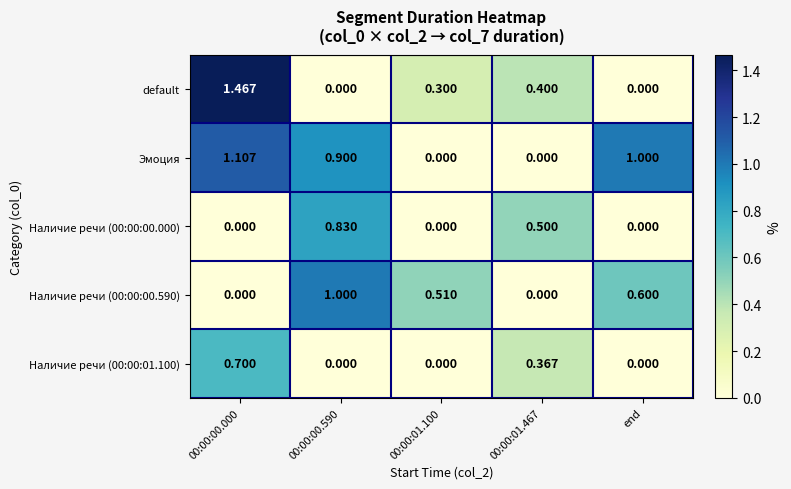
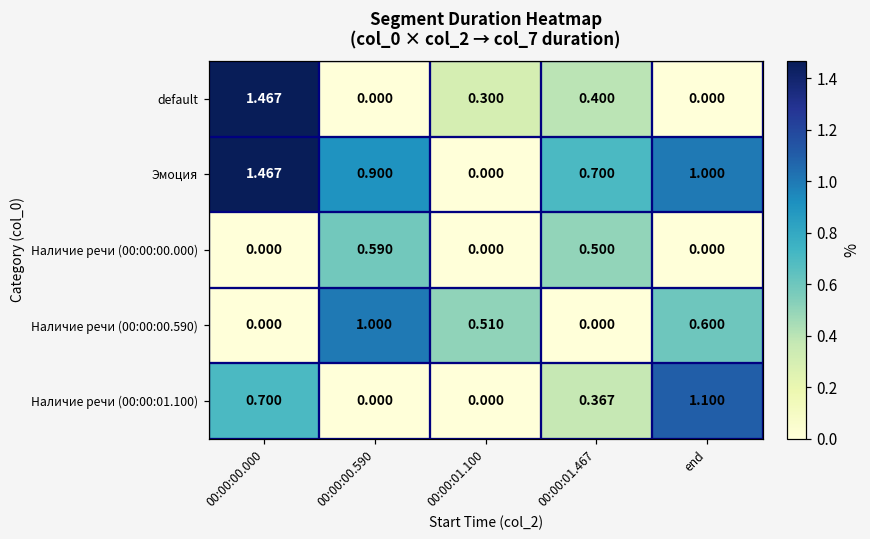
Эмоция, 00:00:00.000: 1.107 -> 1.467
Эмоция, 00:00:01.467: 0.000 -> 0.700
Наличие речи (00:00:00.000), 00:00:00.590: 0.830 -> 0.590
Наличие речи (00:00:01.100), end: 0.000 -> 1.100
